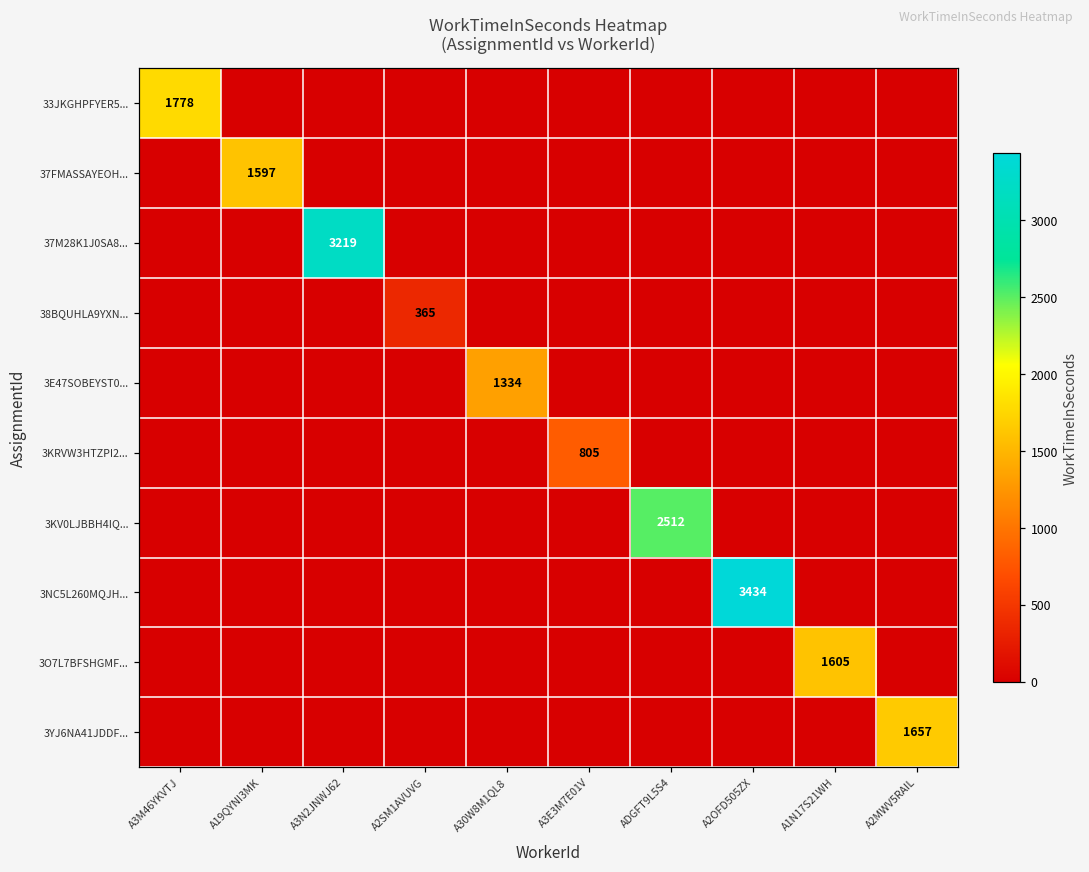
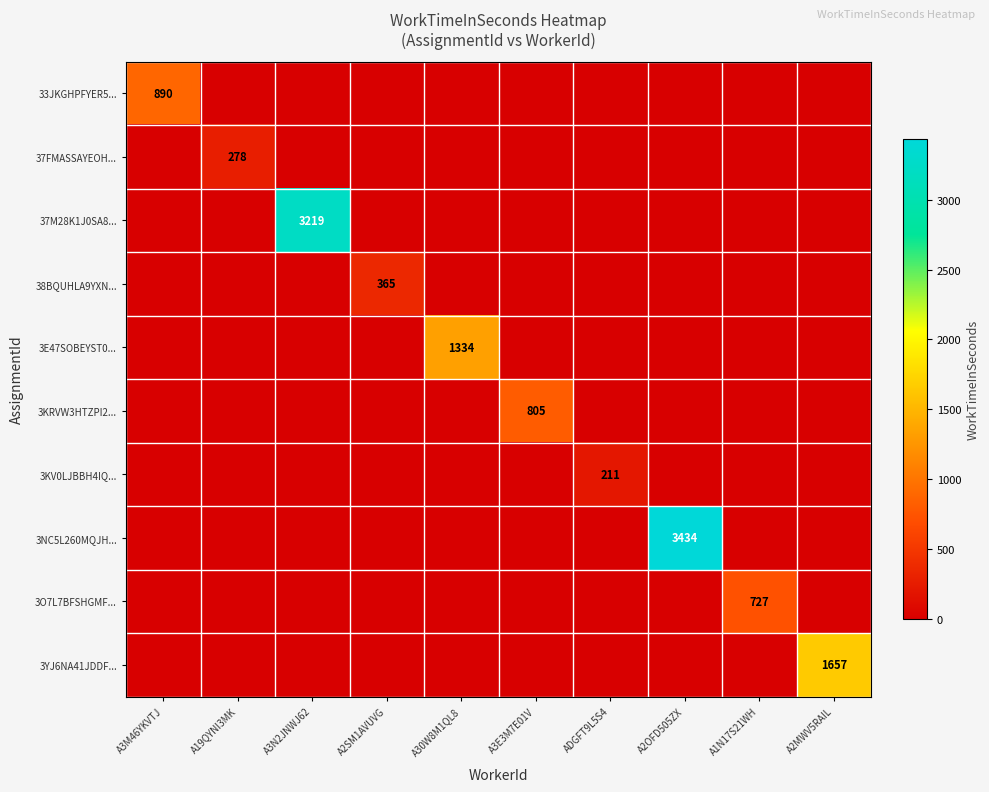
33JKGHPFYER5..., A3M46YKVTJ: 1778 -> 890
37FMASSAYEOH..., A19QYNI3MK: 1597 -> 278
3KV0LJBBH4IQ..., ADGFT9L5S4: 2512 -> 211
3O7L7BFSHGMF..., A1N17S21WH: 1605 -> 727
